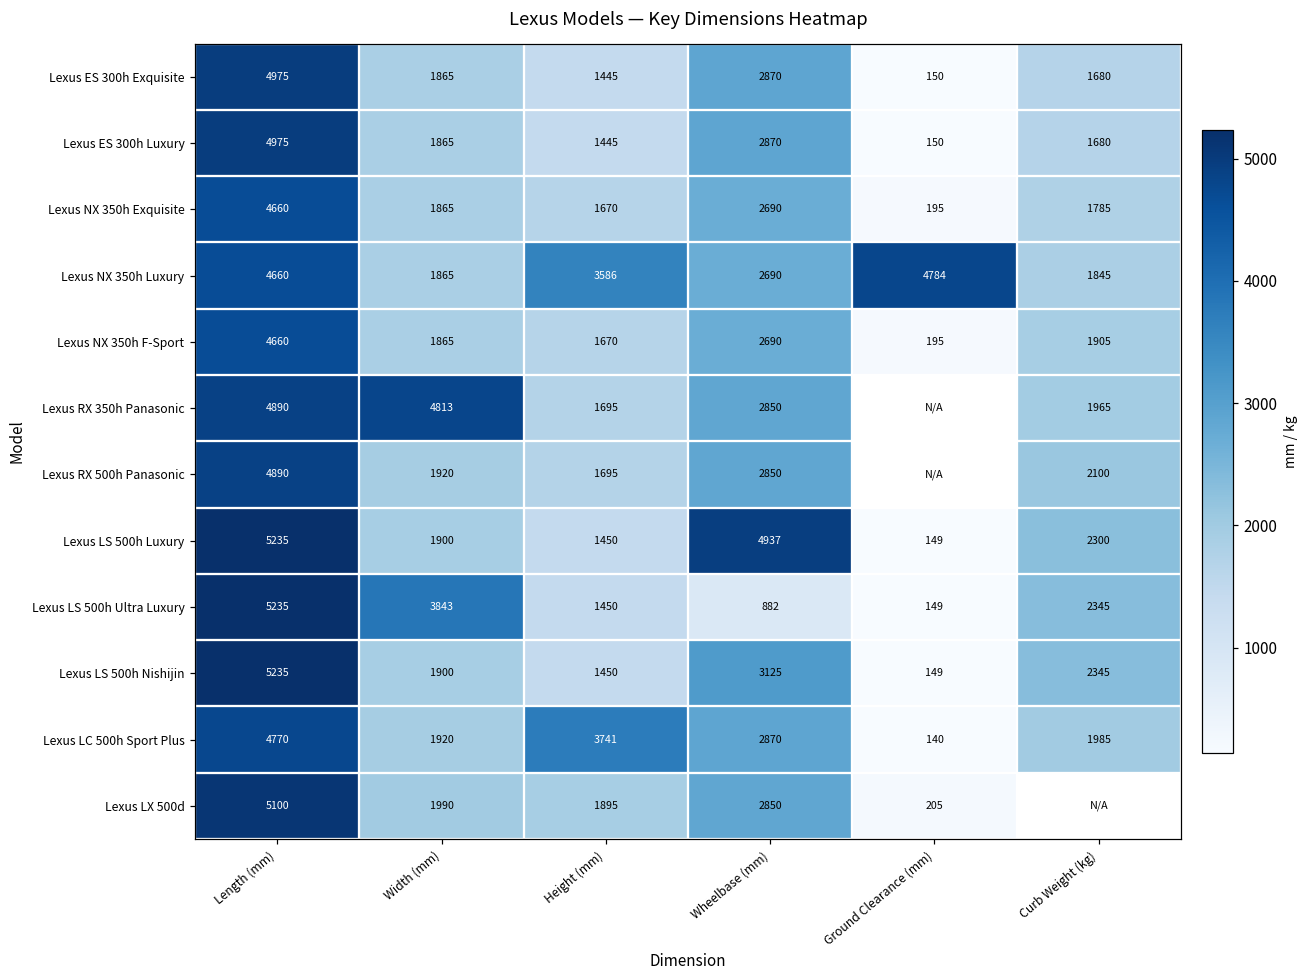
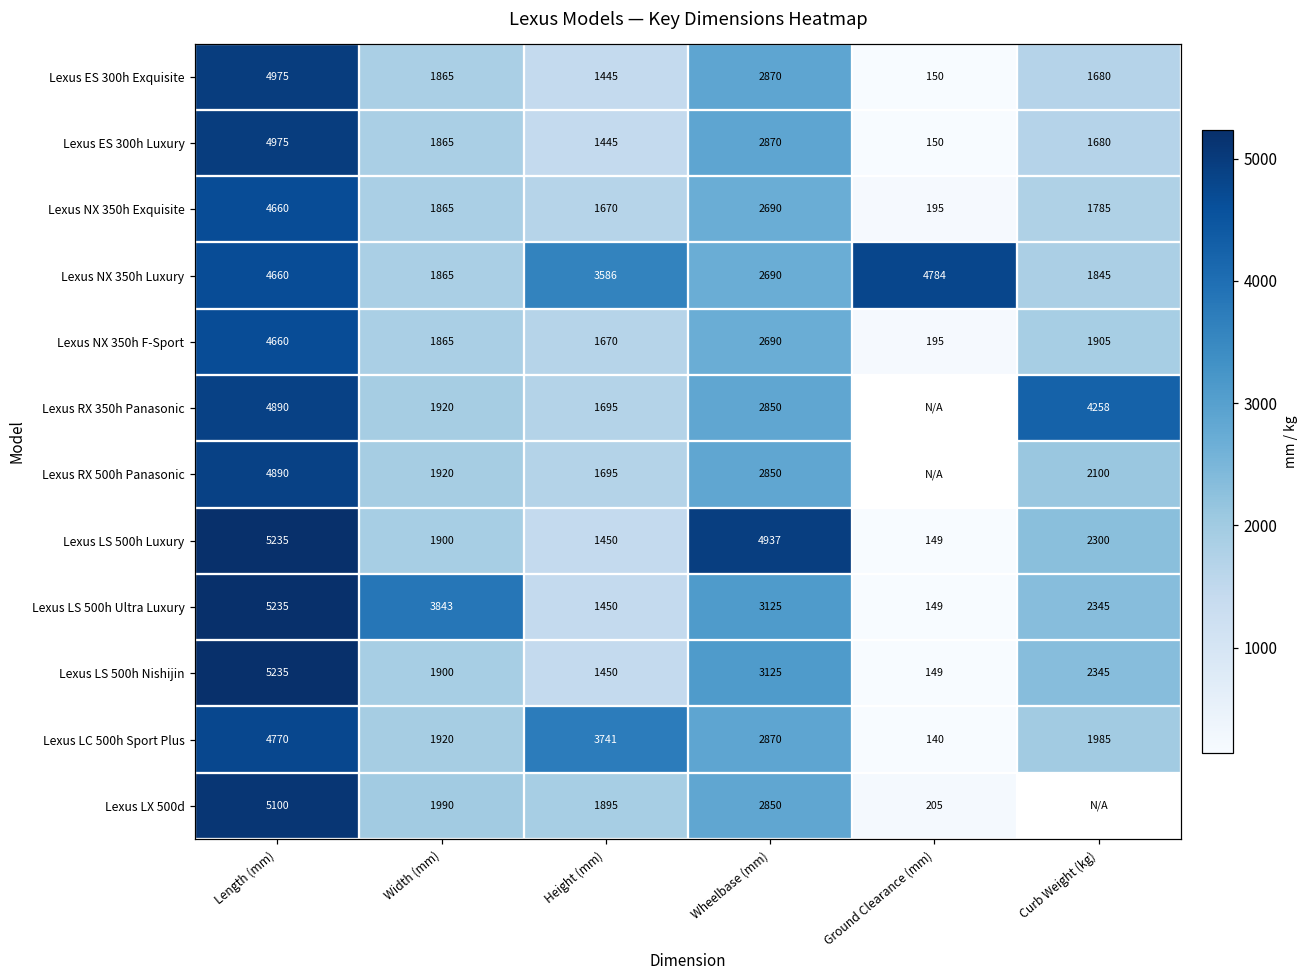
Lexus RX 350h Panasonic, Width (mm): 4813 -> 1920
Lexus RX 350h Panasonic, Curb Weight (kg): 1965 -> 4258
Lexus LS 500h Ultra Luxury, Wheelbase (mm): 882 -> 3125
